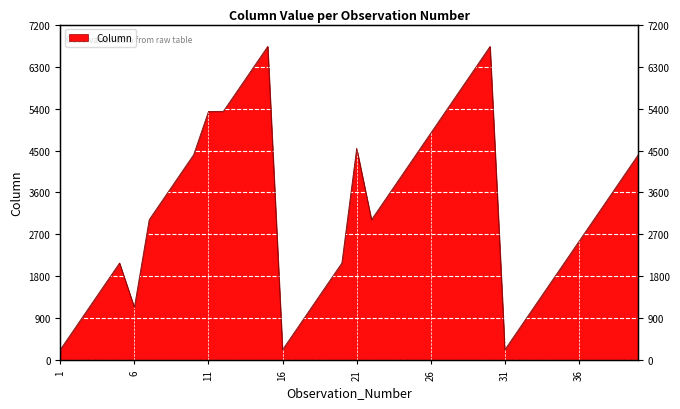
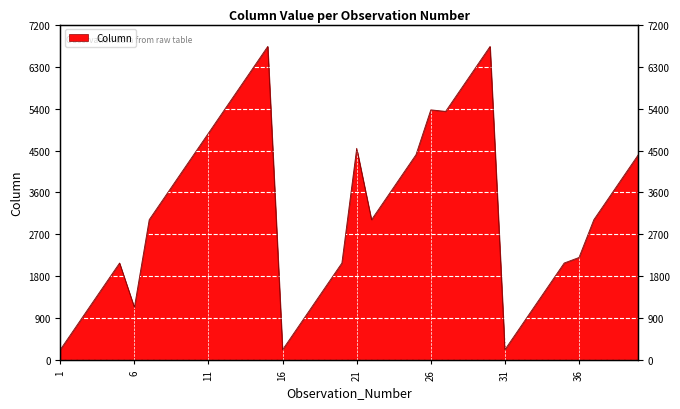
11: 5300 -> 4900
26: 4900 -> 5400
36: 2600 -> 2200
